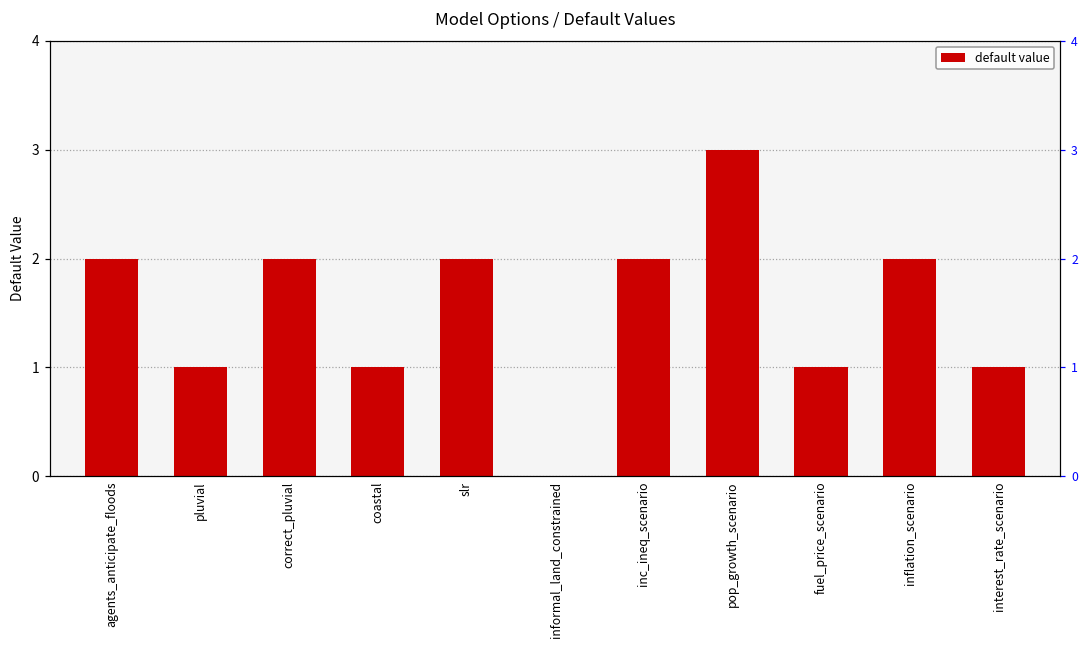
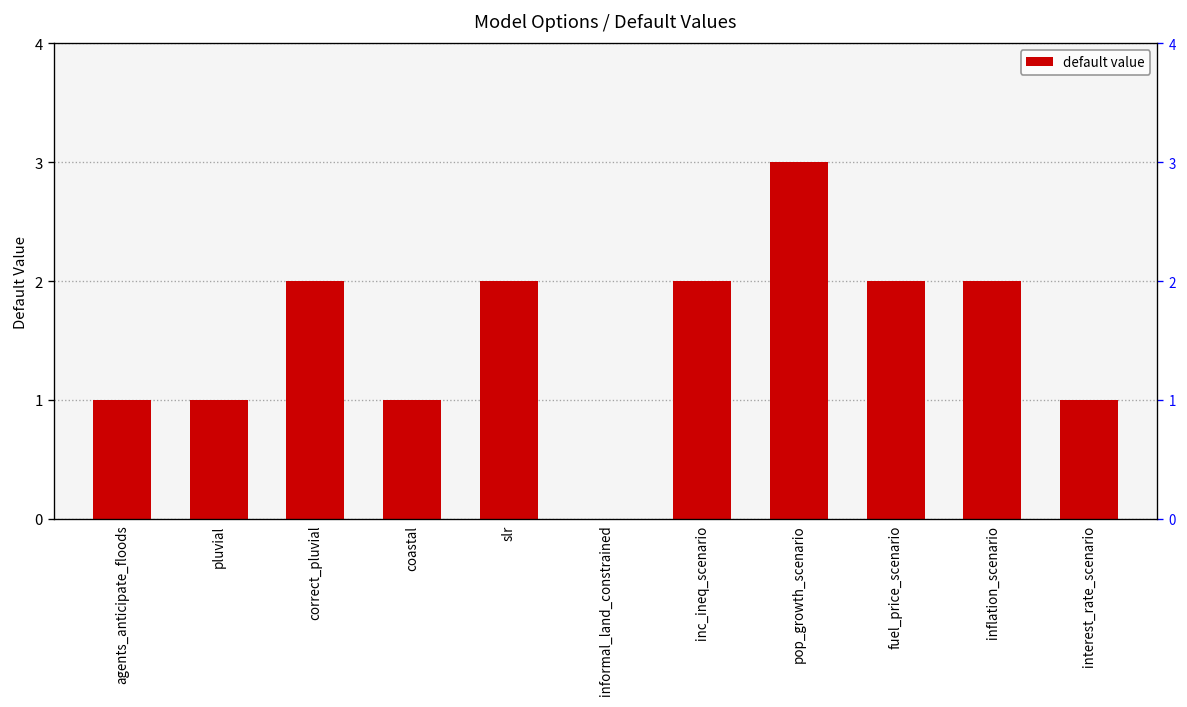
agents_anticipate_floods: 2 -> 1
fuel_price_scenario: 1 -> 2
